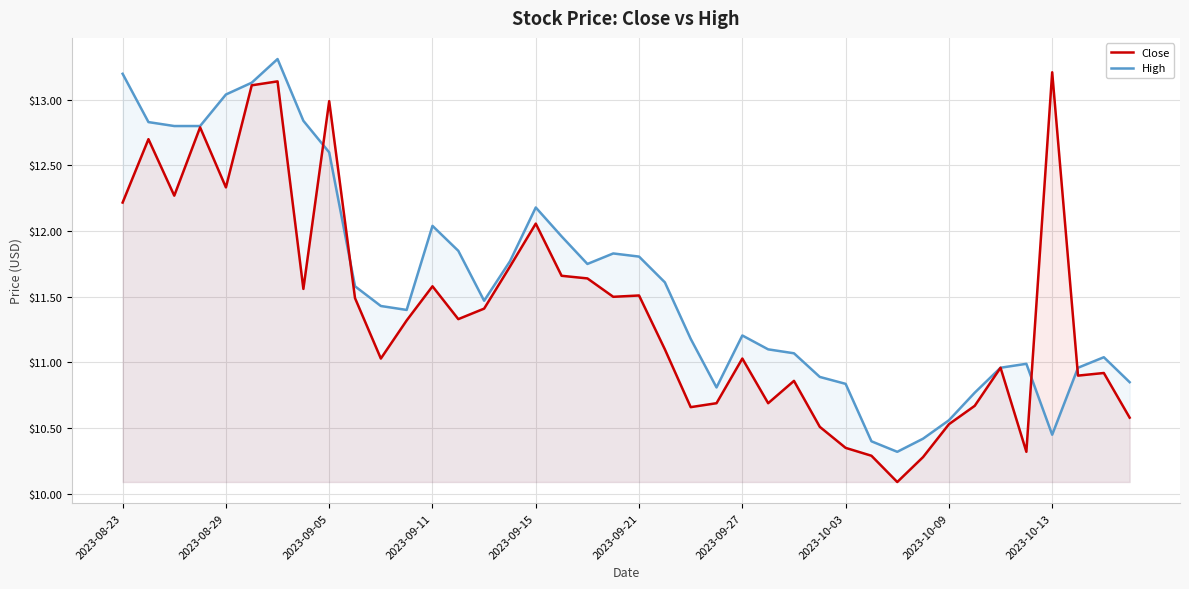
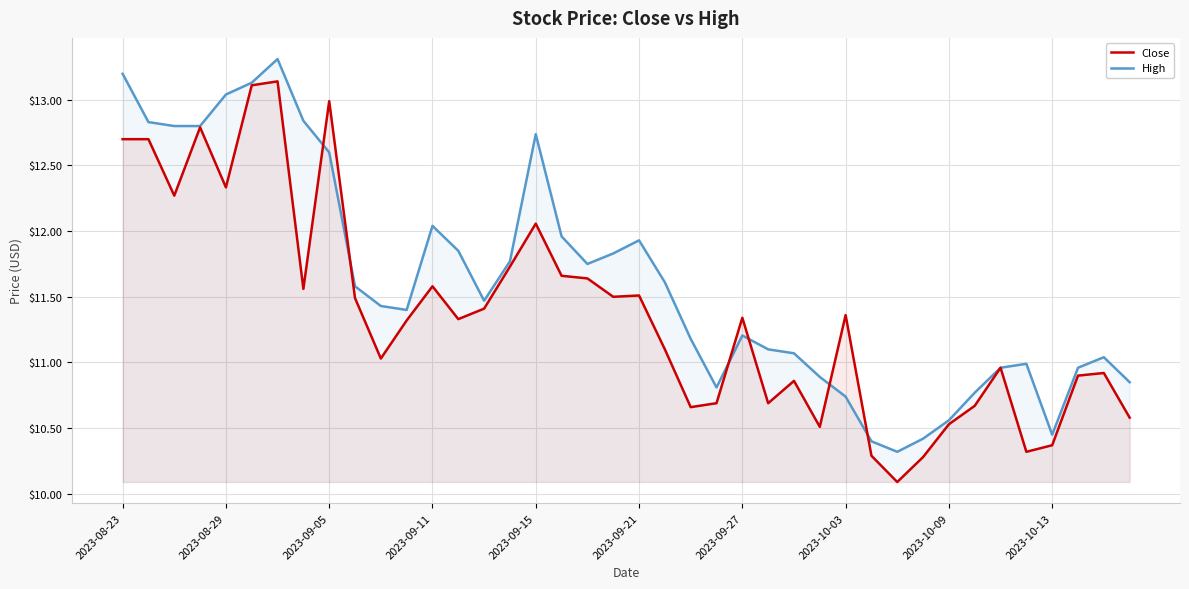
Close, 2023-08-23: $12.22 -> $12.70
High, 2023-09-15: $12.18 -> $12.74
High, 2023-09-21: $11.81 -> $11.93
Close, 2023-09-27: $11.03 -> $11.34
Close, 2023-10-03: $10.35 -> $11.36
High, 2023-10-03: $10.84 -> $10.74
Close, 2023-10-13: $13.21 -> $10.37
